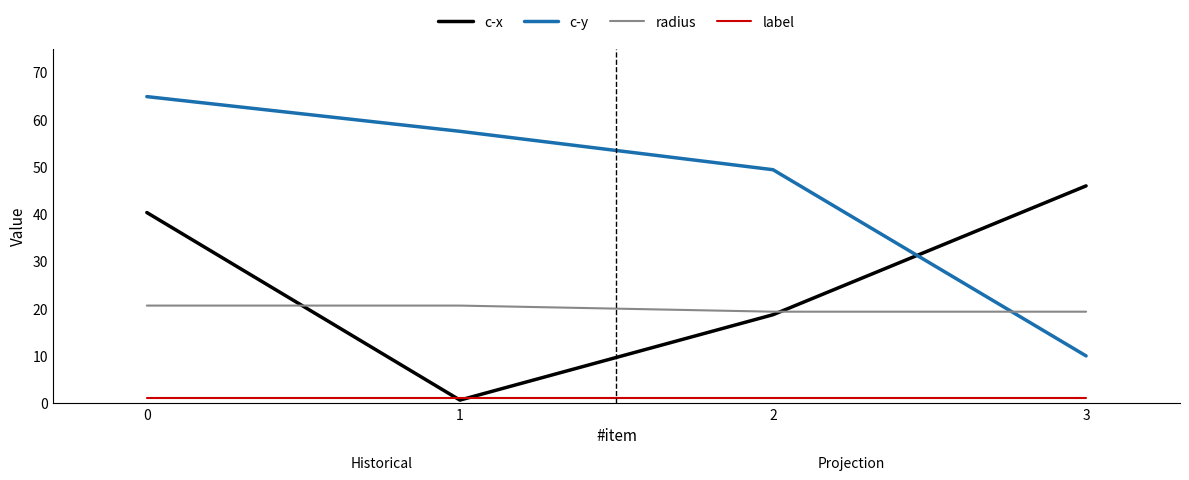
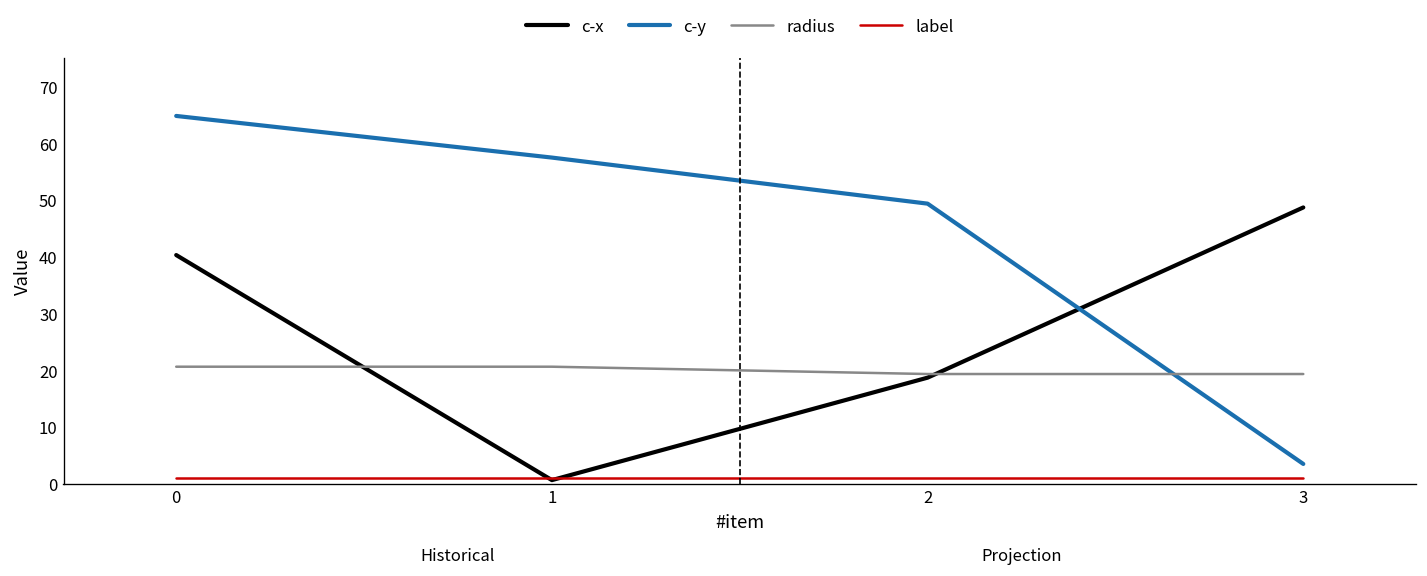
c-x, 3: 46 -> 49
c-y, 3: 10 -> 4
